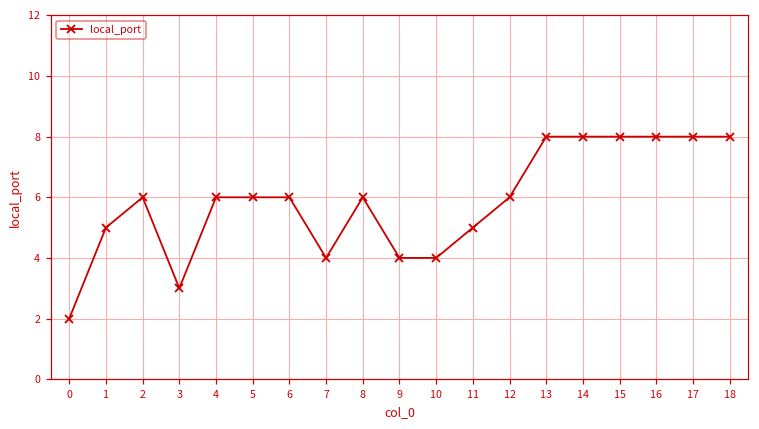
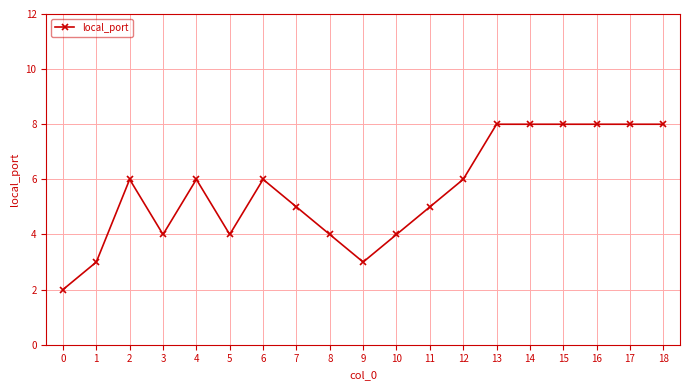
1: 5 -> 3
3: 3 -> 4
5: 6 -> 4
7: 4 -> 5
8: 6 -> 4
9: 4 -> 3
